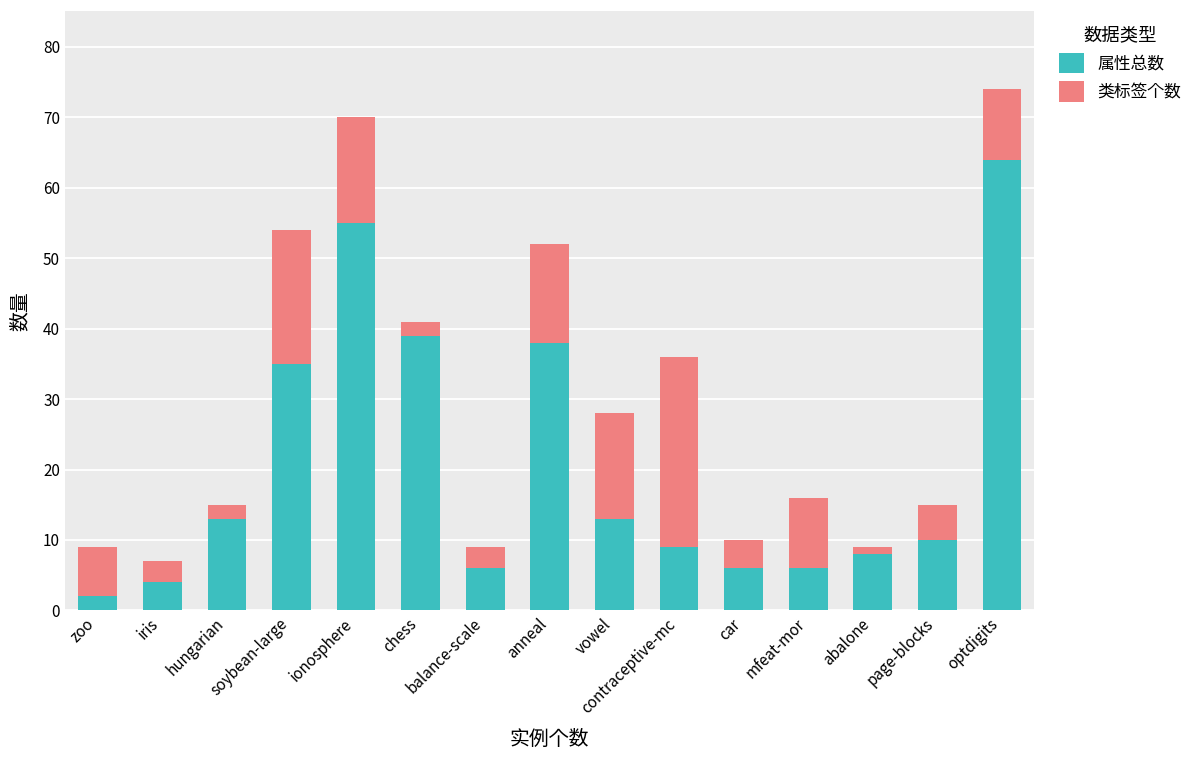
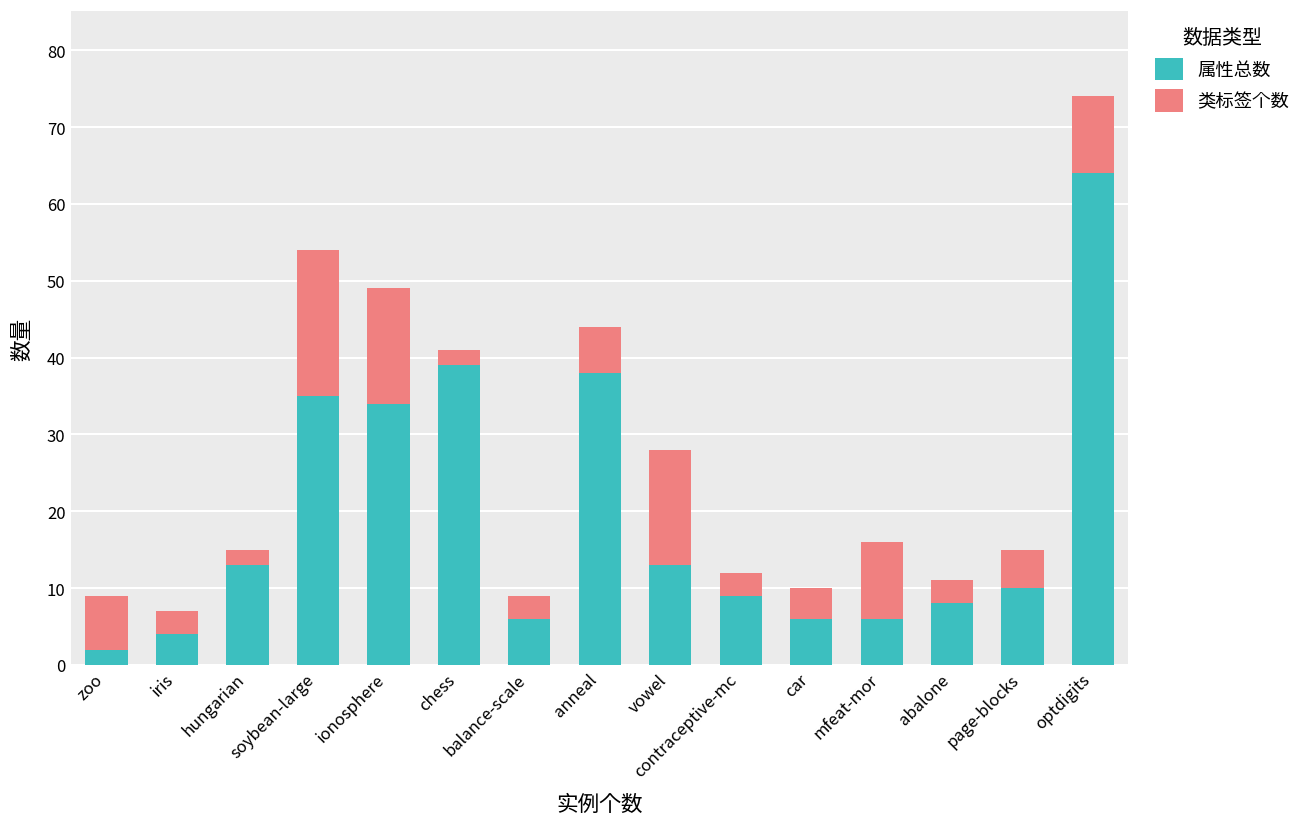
属性总数, ionosphere: 55 -> 34
类标签个数, anneal: 14 -> 6
类标签个数, contraceptive-mc: 27 -> 3
类标签个数, abalone: 1 -> 3
